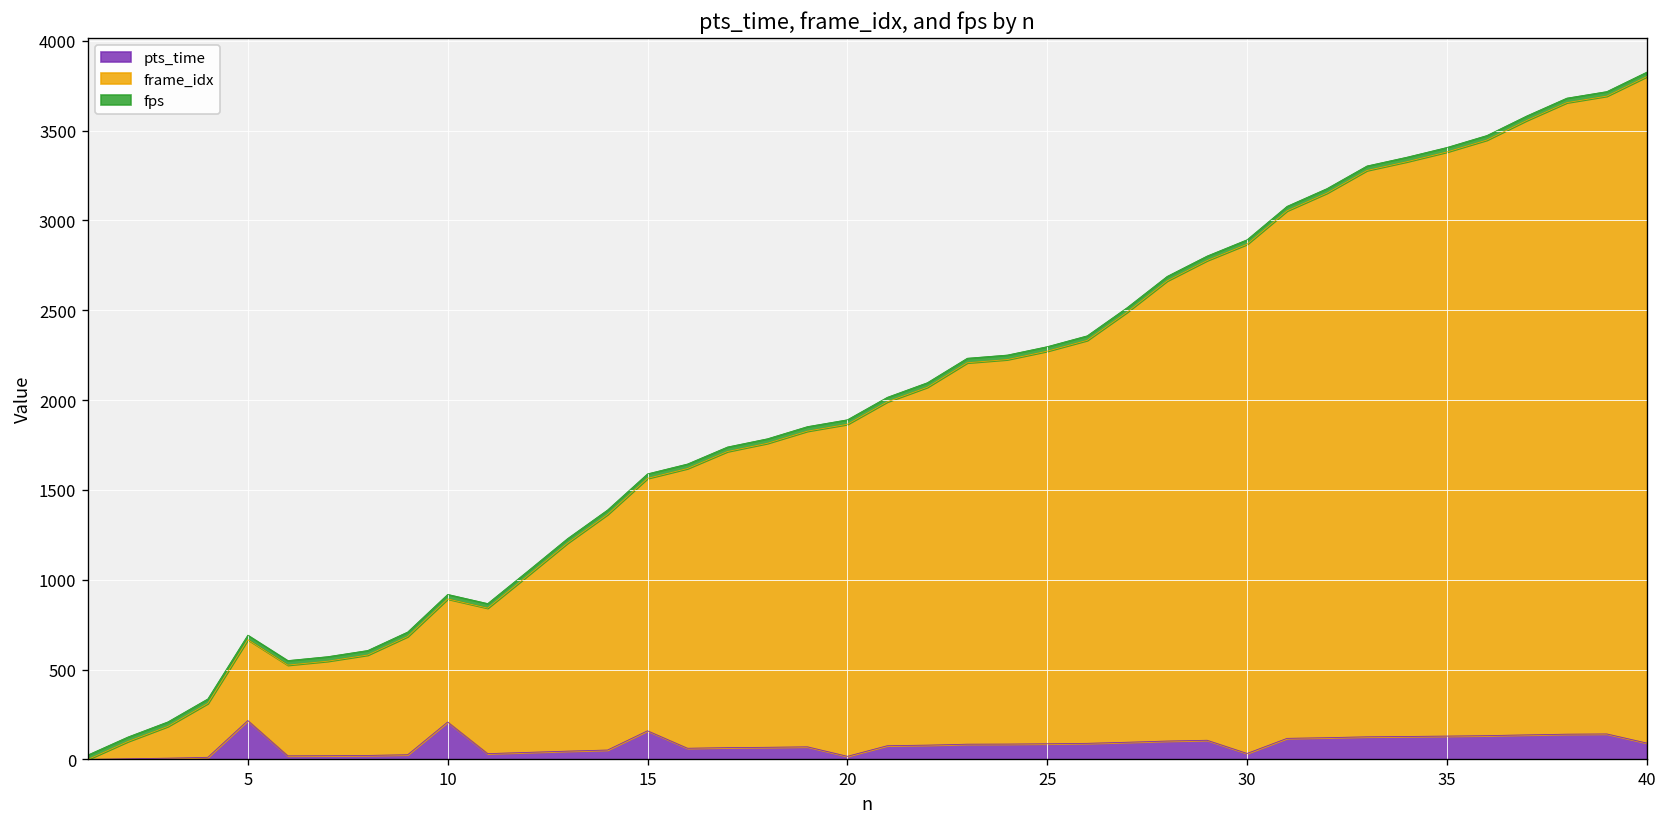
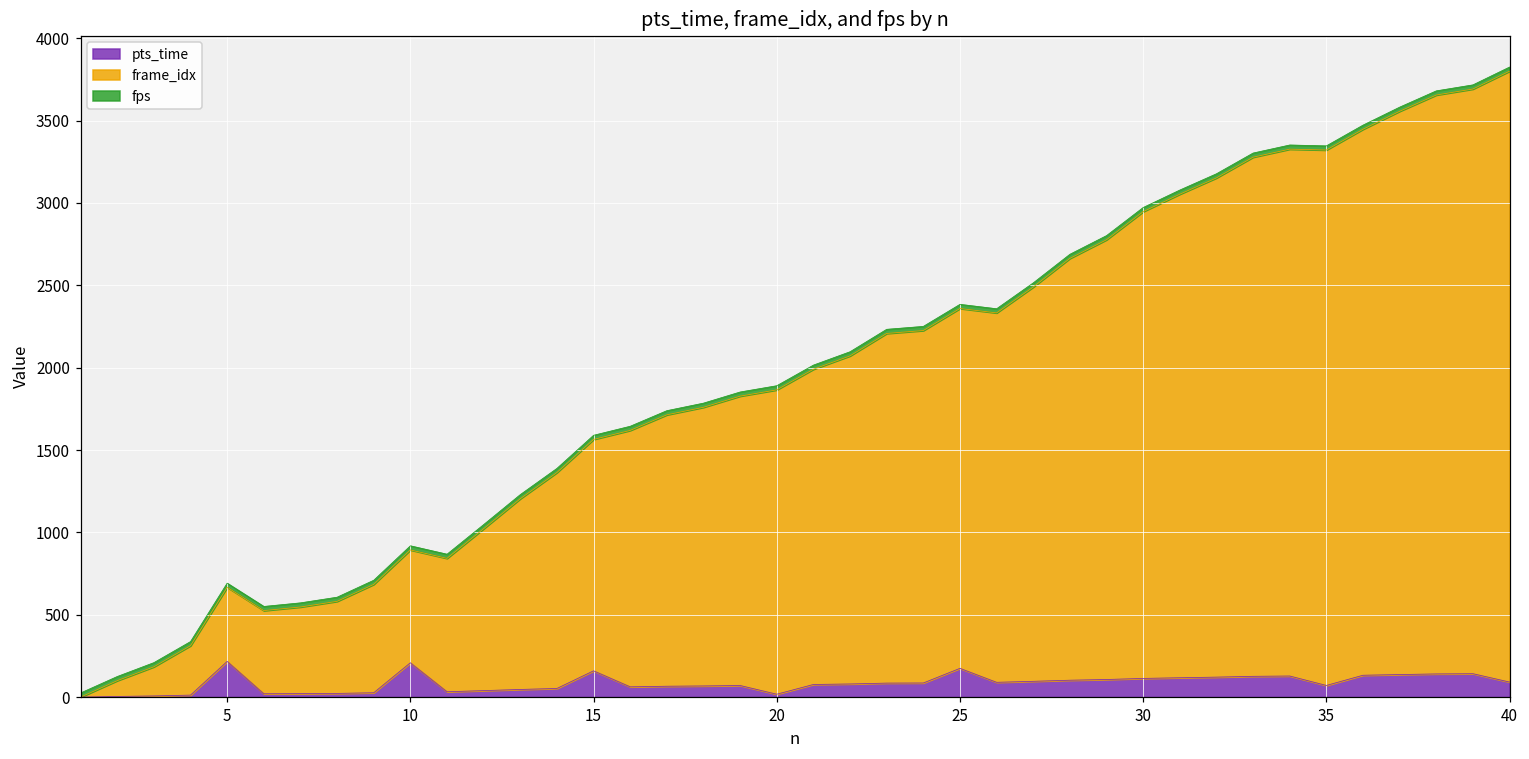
pts_time, 25: 90 -> 170
pts_time, 30: 30 -> 110
pts_time, 35: 130 -> 70
